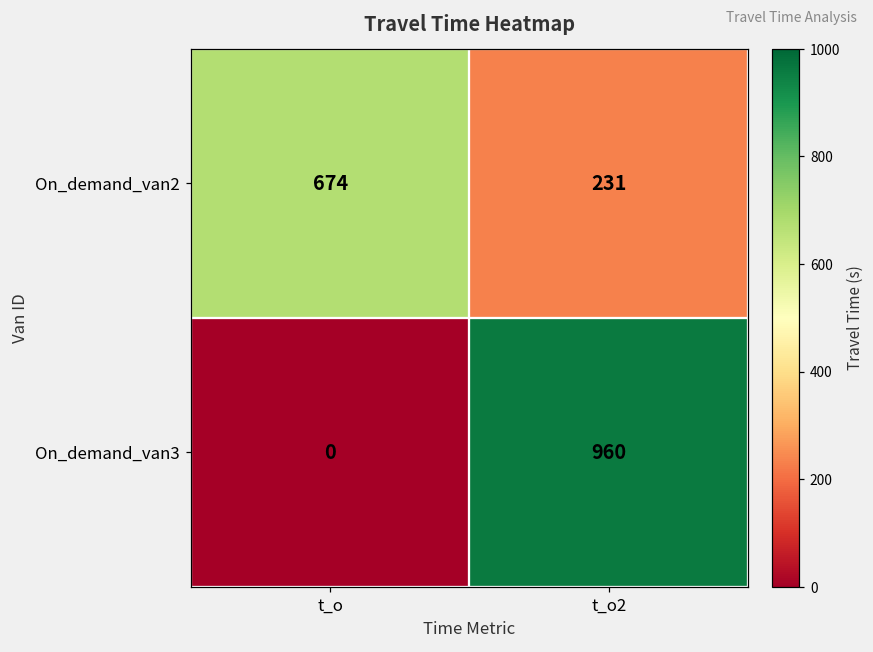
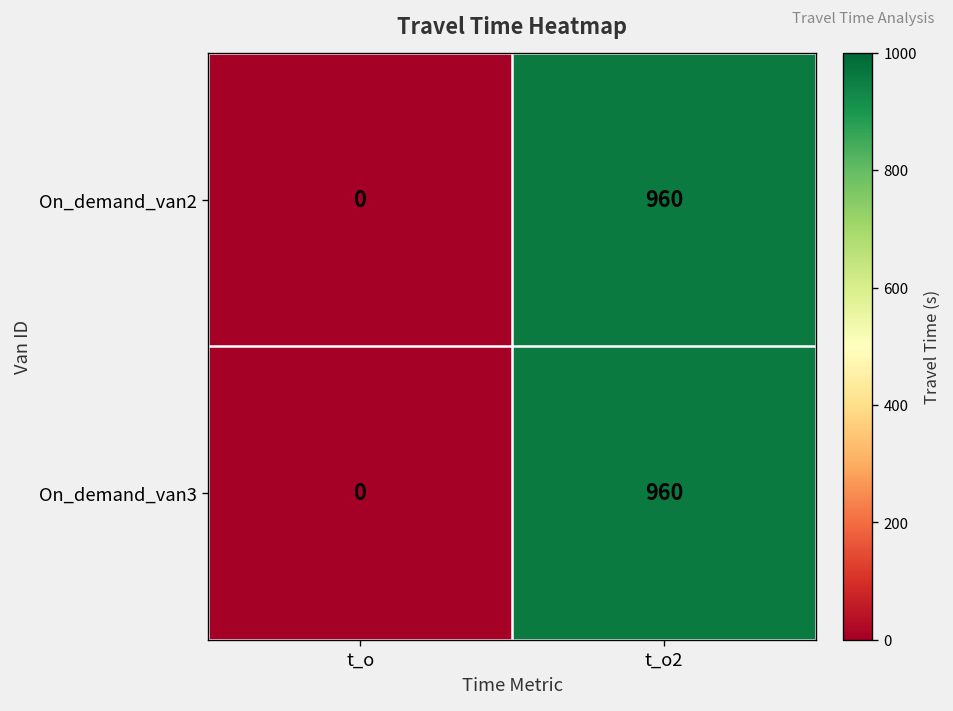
On_demand_van2, t_o: 674 -> 0
On_demand_van2, t_o2: 231 -> 960
